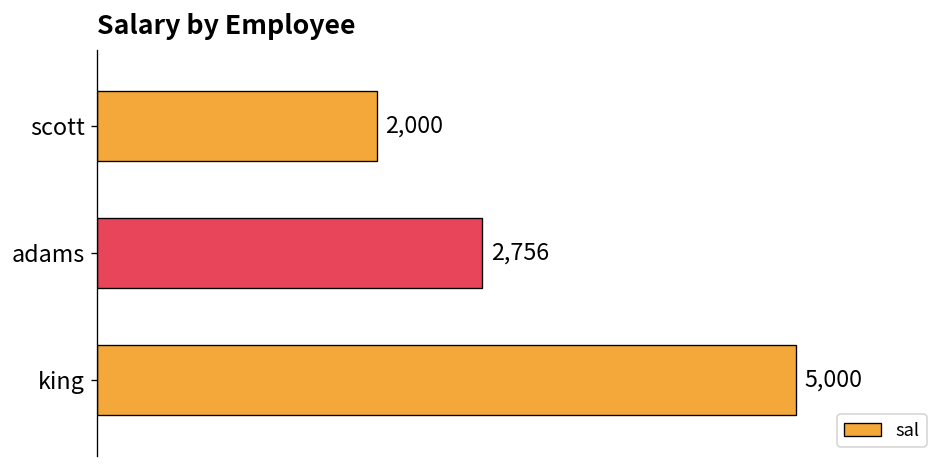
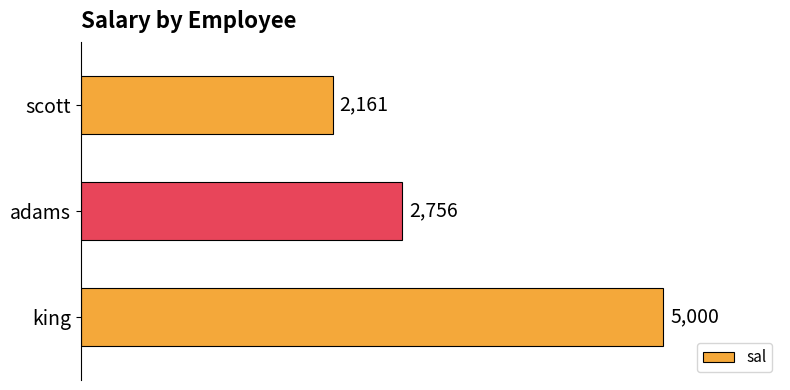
scott: 2,000 -> 2,161
